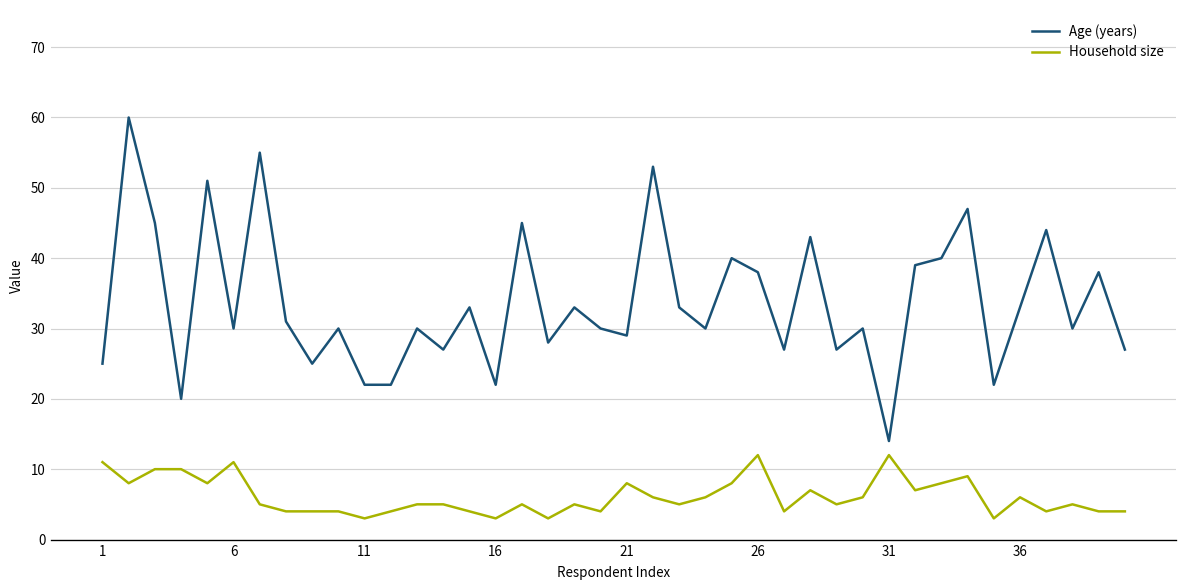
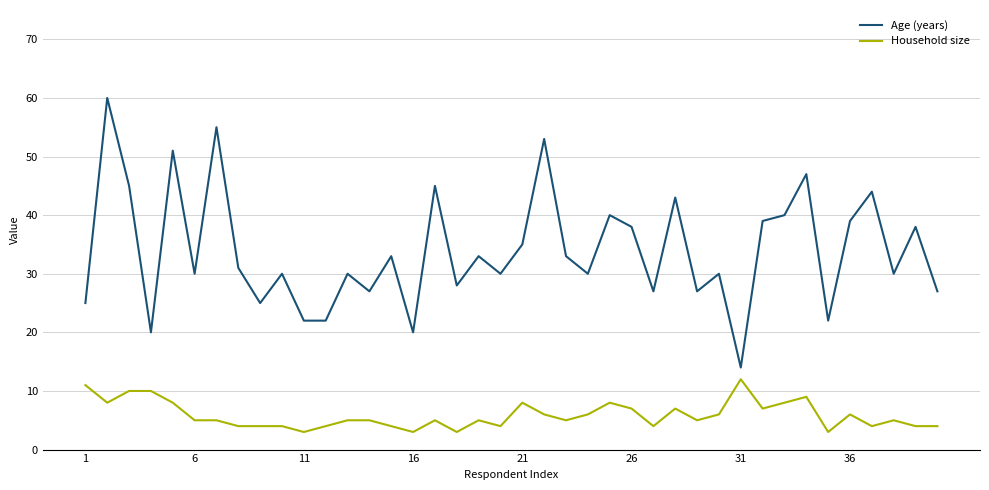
Household size, 6: 11 -> 5
Age (years), 16: 22 -> 20
Age (years), 21: 29 -> 35
Household size, 26: 12 -> 7
Age (years), 36: 33 -> 39
